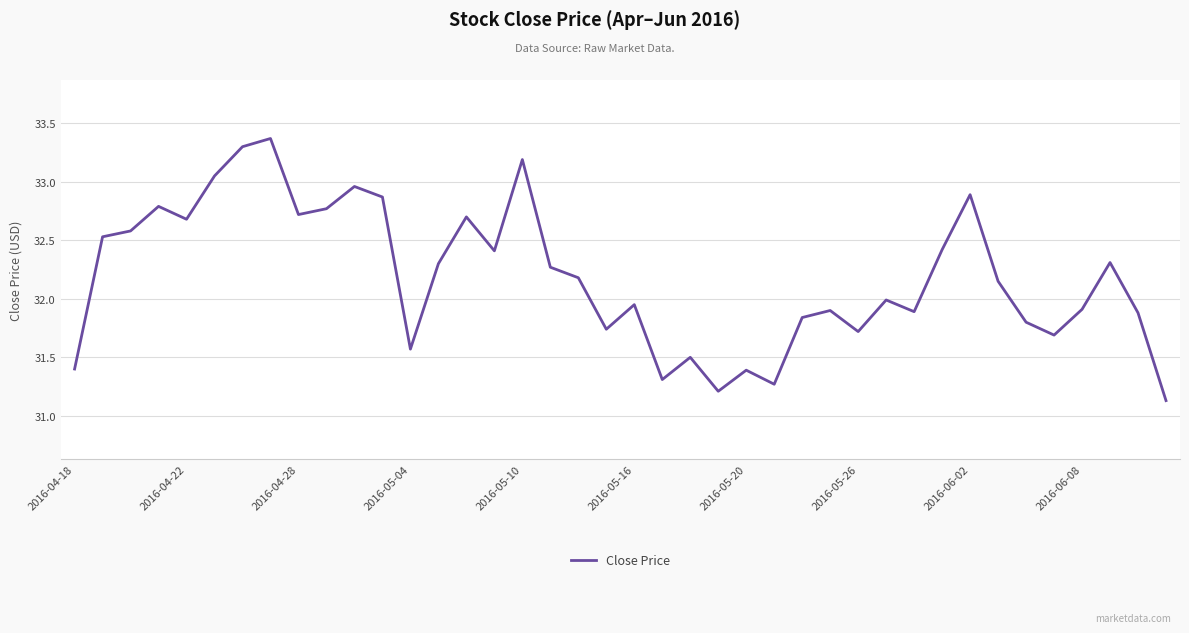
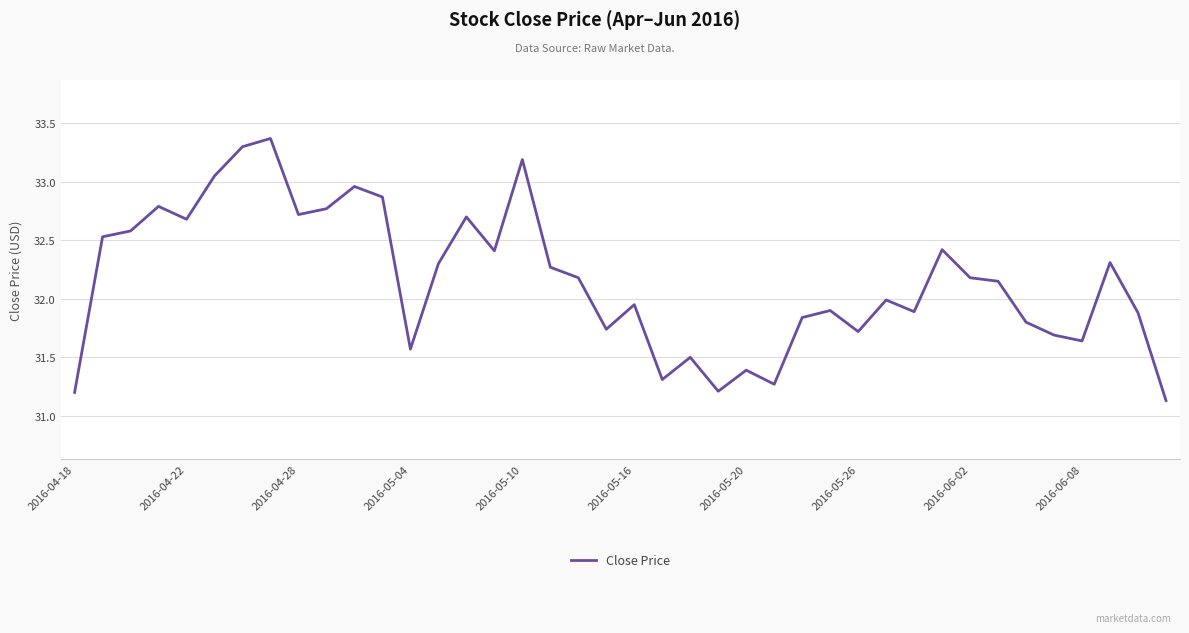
2016-04-18: 31.4 -> 31.2
2016-06-02: 32.89 -> 32.18
2016-06-08: 31.91 -> 31.64
